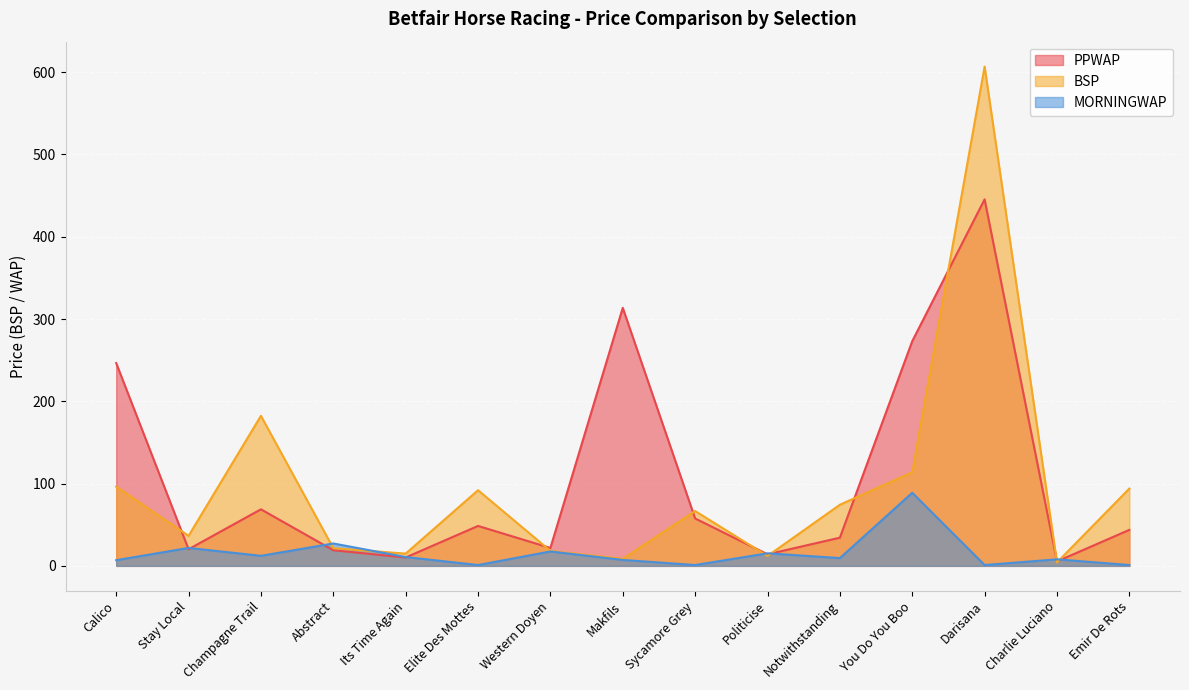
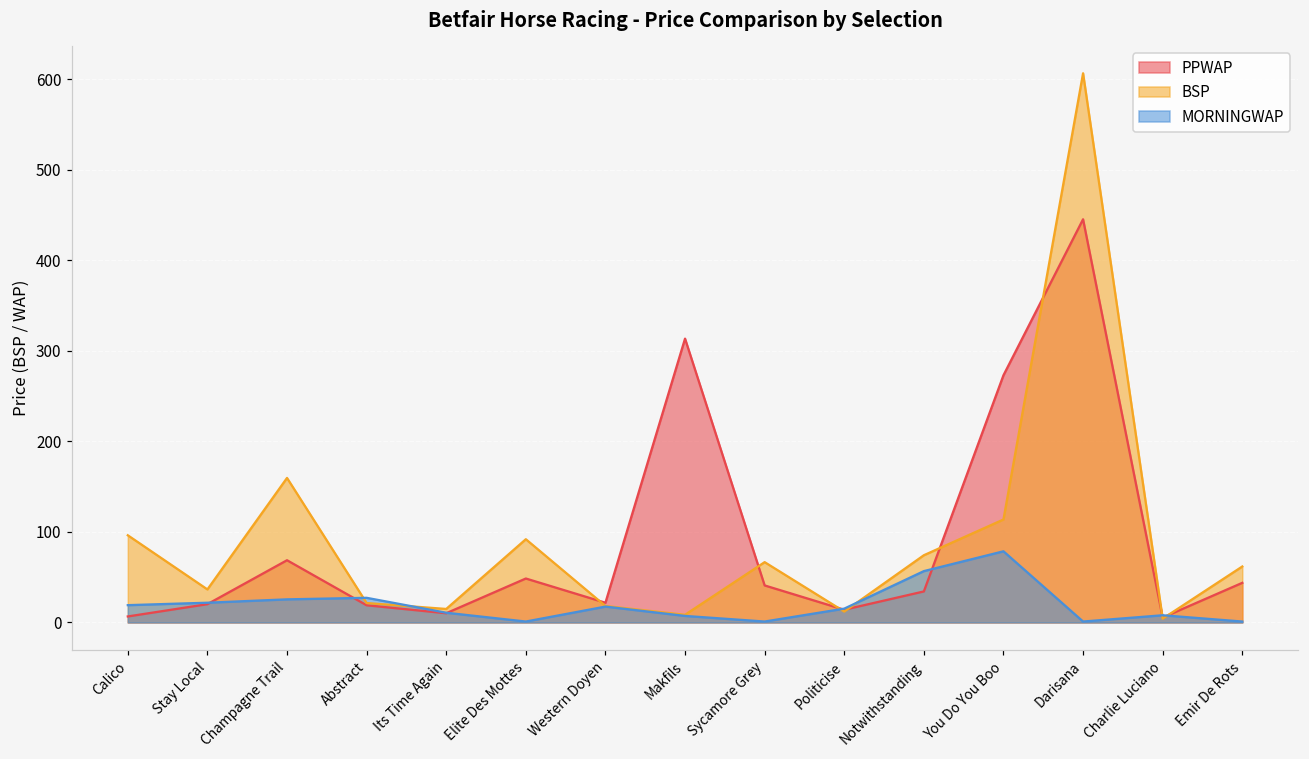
PPWAP, Calico: 250 -> 10
MORNINGWAP, Calico: 10 -> 20
BSP, Champagne Trail: 180 -> 160
MORNINGWAP, Champagne Trail: 10 -> 30
PPWAP, Sycamore Grey: 60 -> 40
MORNINGWAP, Notwithstanding: 10 -> 60
MORNINGWAP, You Do You Boo: 90 -> 80
BSP, Emir De Rots: 90 -> 60
